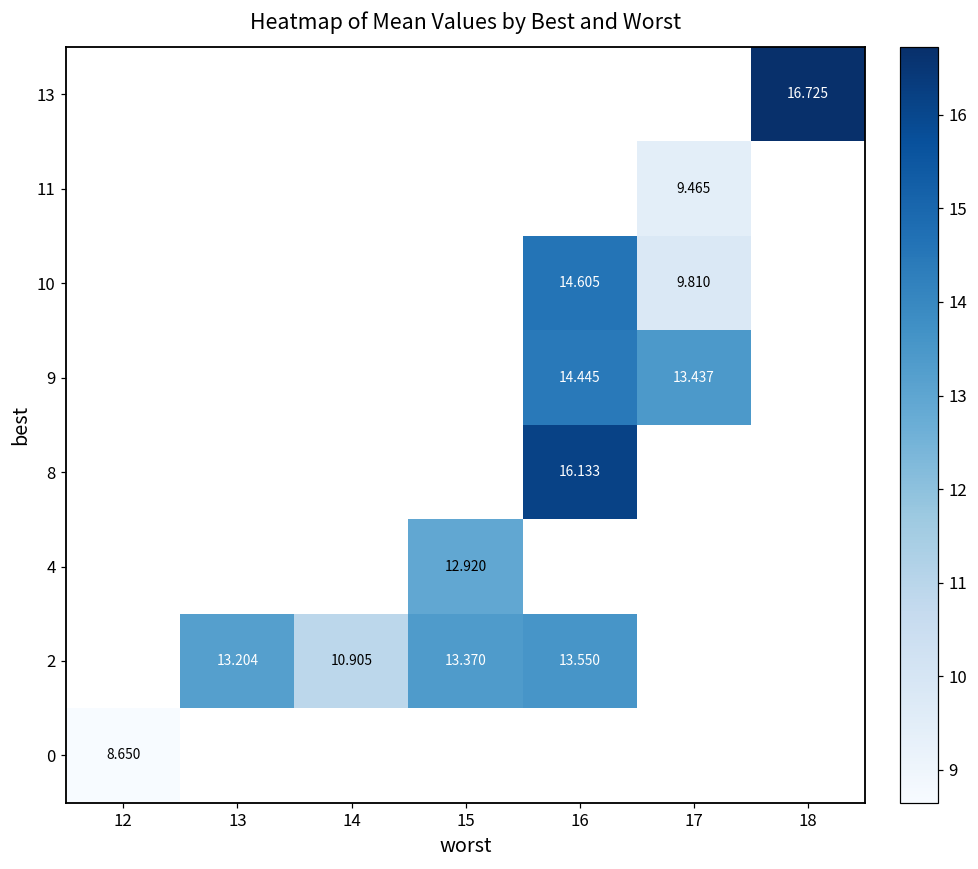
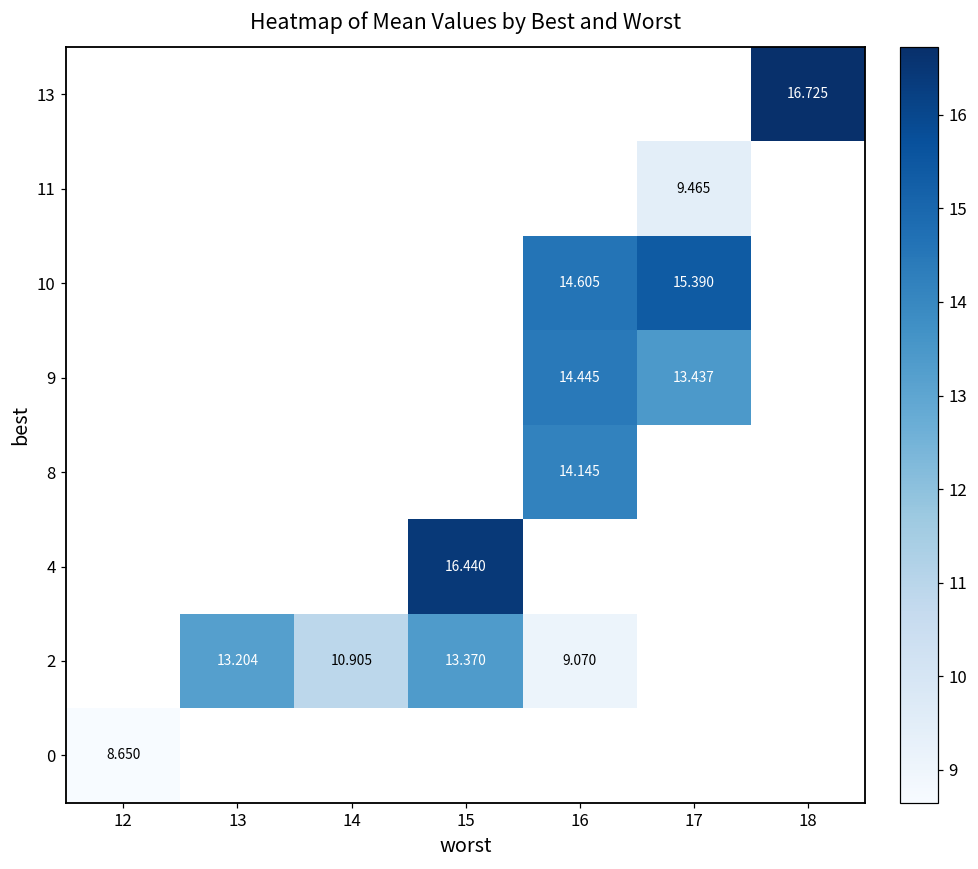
10, 17: 9.810 -> 15.390
8, 16: 16.133 -> 14.145
4, 15: 12.920 -> 16.440
2, 16: 13.550 -> 9.070
